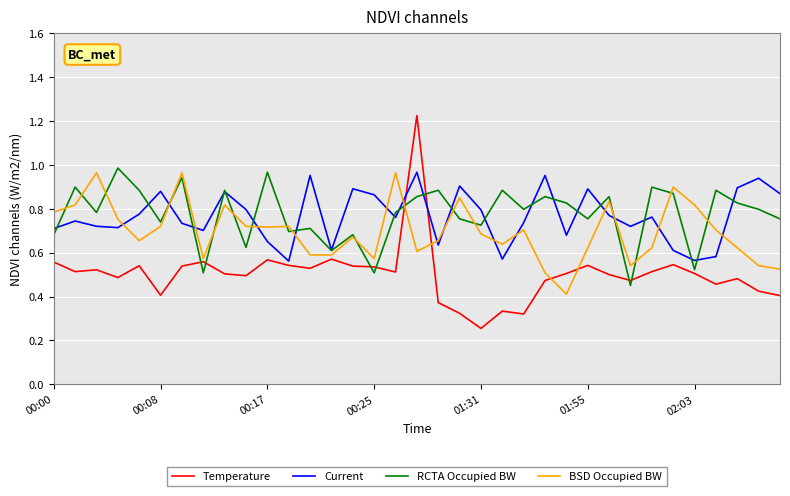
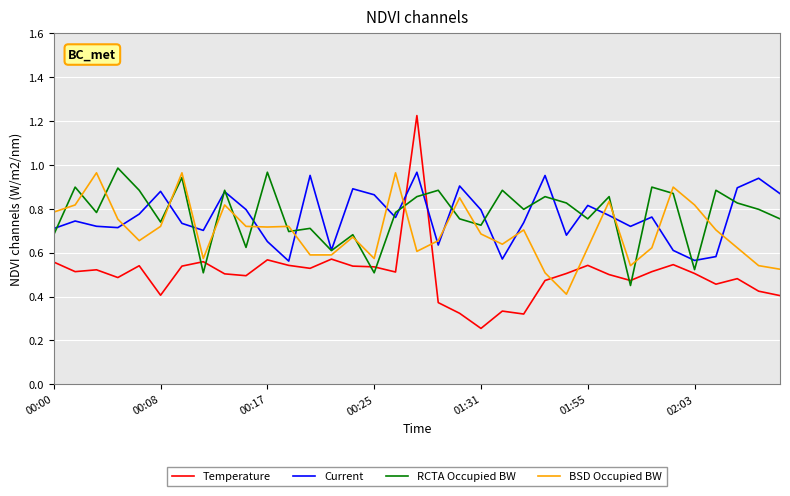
Current, 01:55: 0.89 -> 0.82
